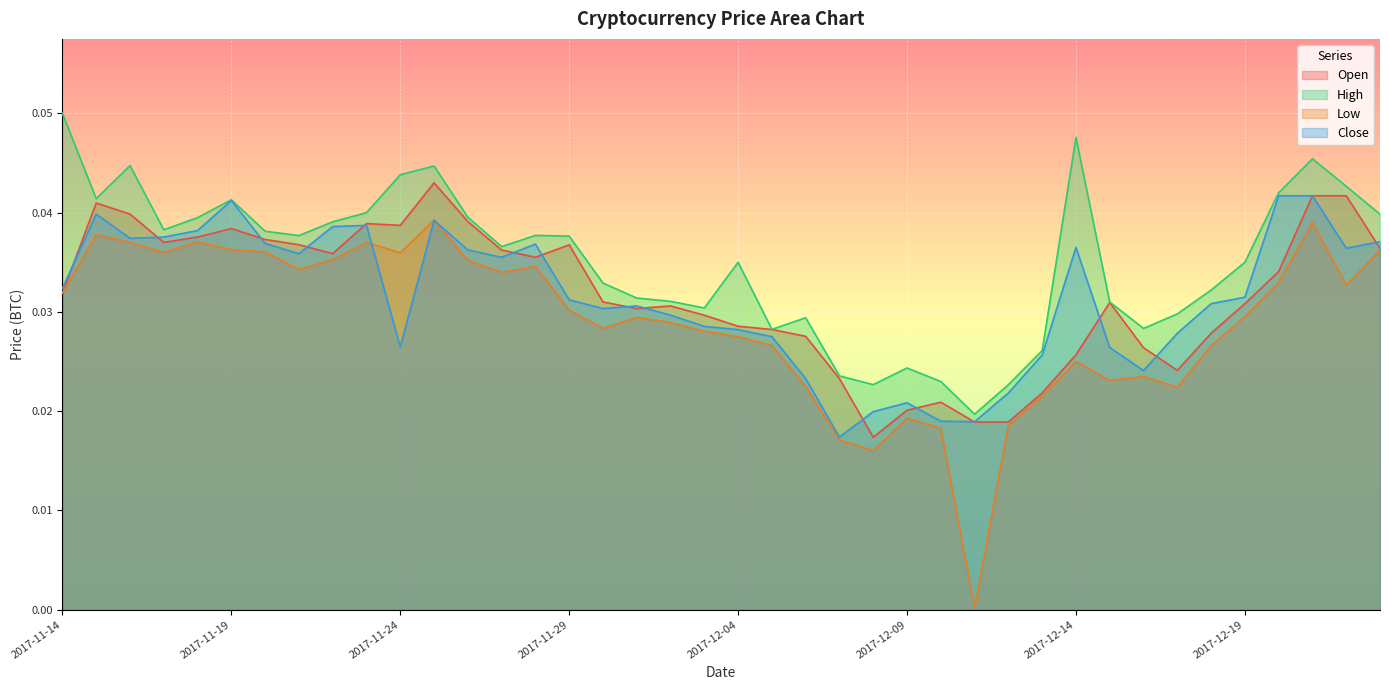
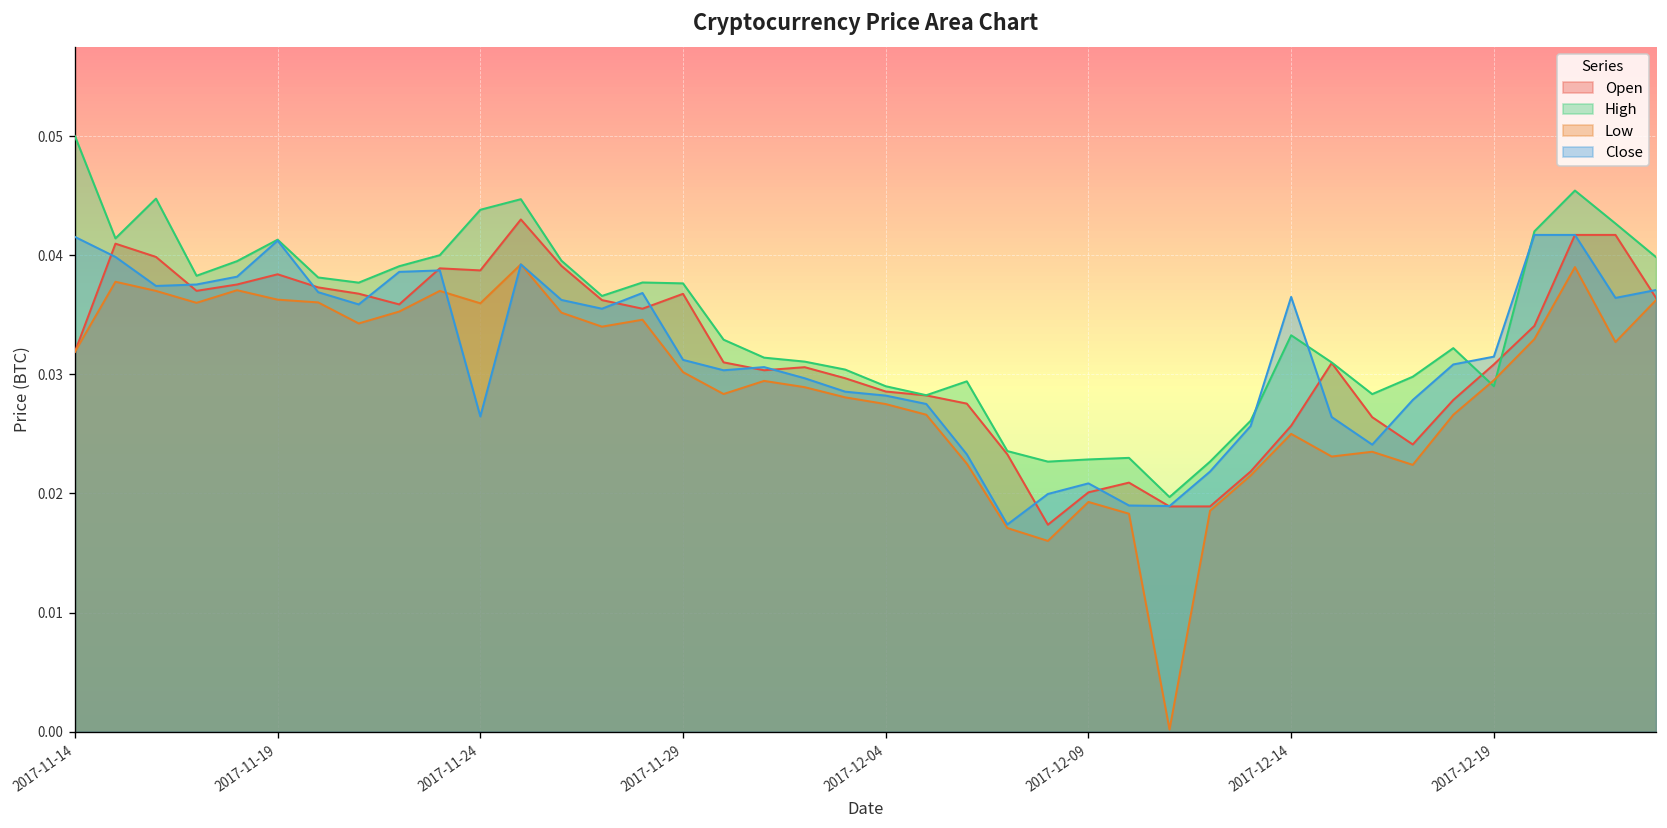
Close, 2017-11-14: 0.032 -> 0.042
High, 2017-12-04: 0.035 -> 0.029
High, 2017-12-09: 0.024 -> 0.023
High, 2017-12-14: 0.048 -> 0.033
High, 2017-12-19: 0.035 -> 0.029
